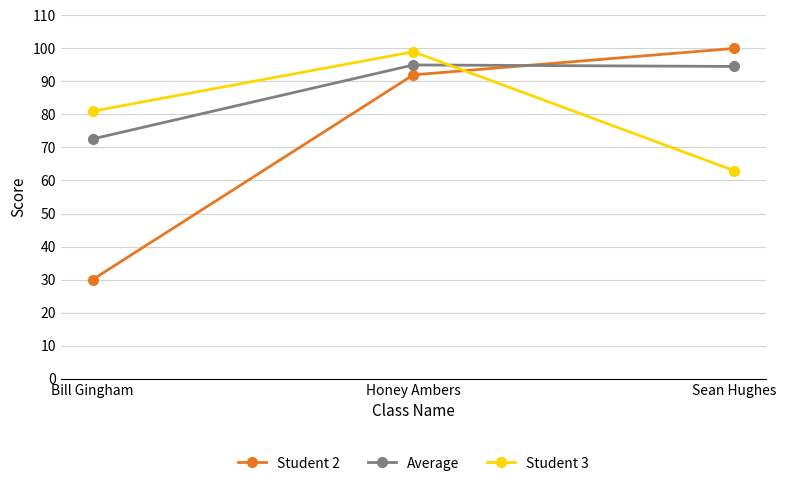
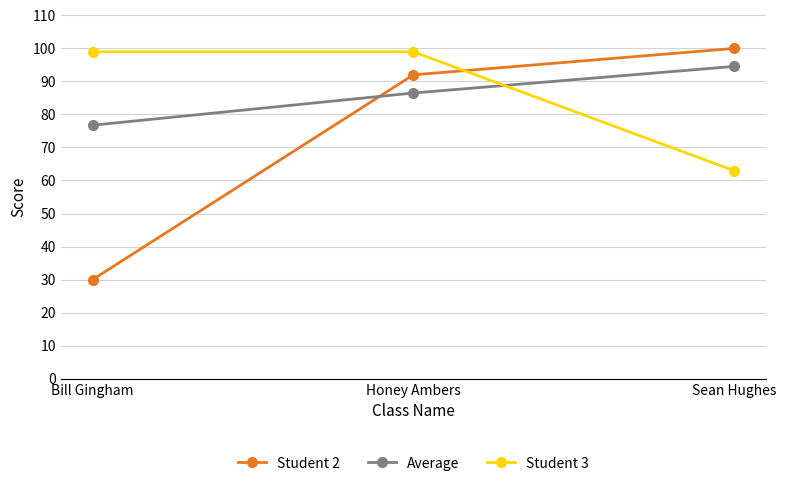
Average, Bill Gingham: 73 -> 77
Student 3, Bill Gingham: 81 -> 99
Average, Honey Ambers: 95 -> 87
